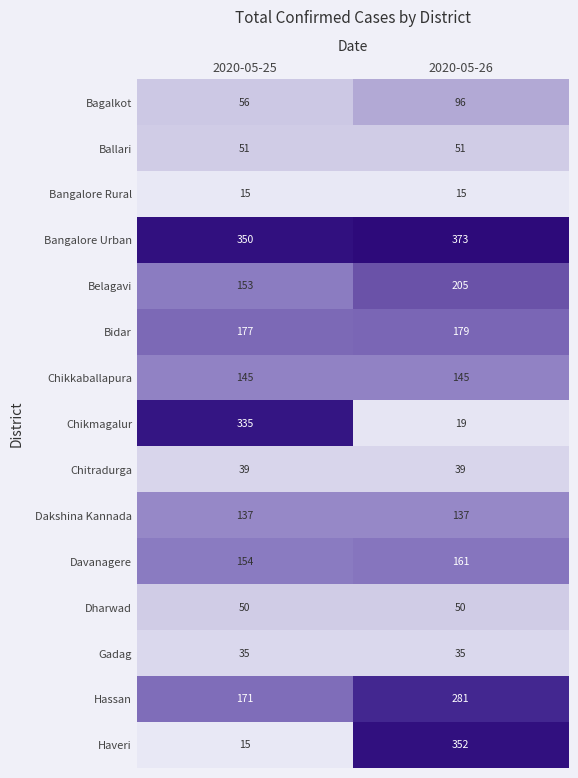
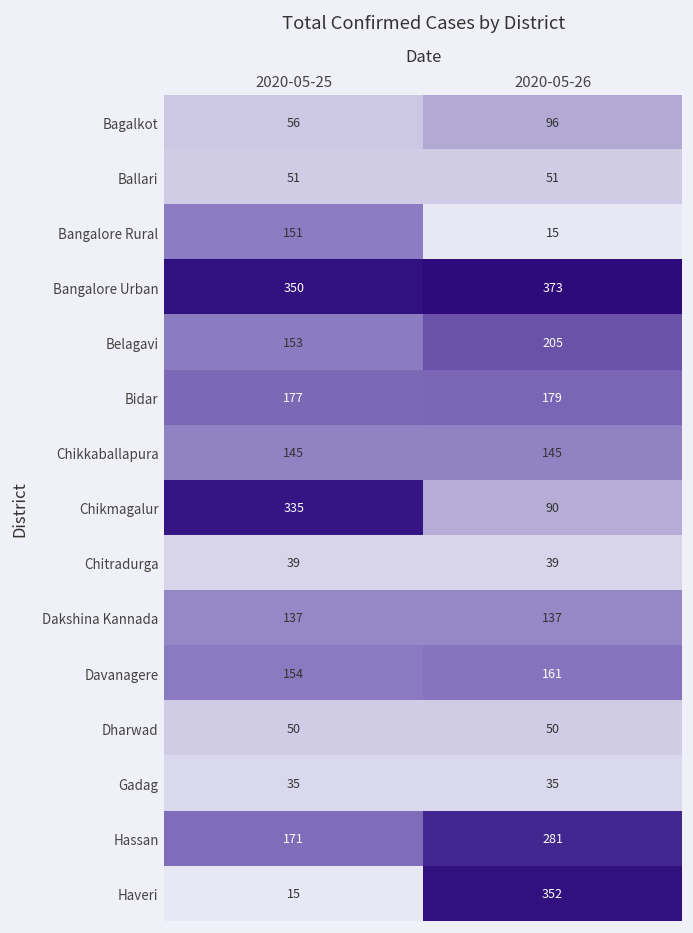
Bangalore Rural, 2020-05-25: 15 -> 151
Chikmagalur, 2020-05-26: 19 -> 90
